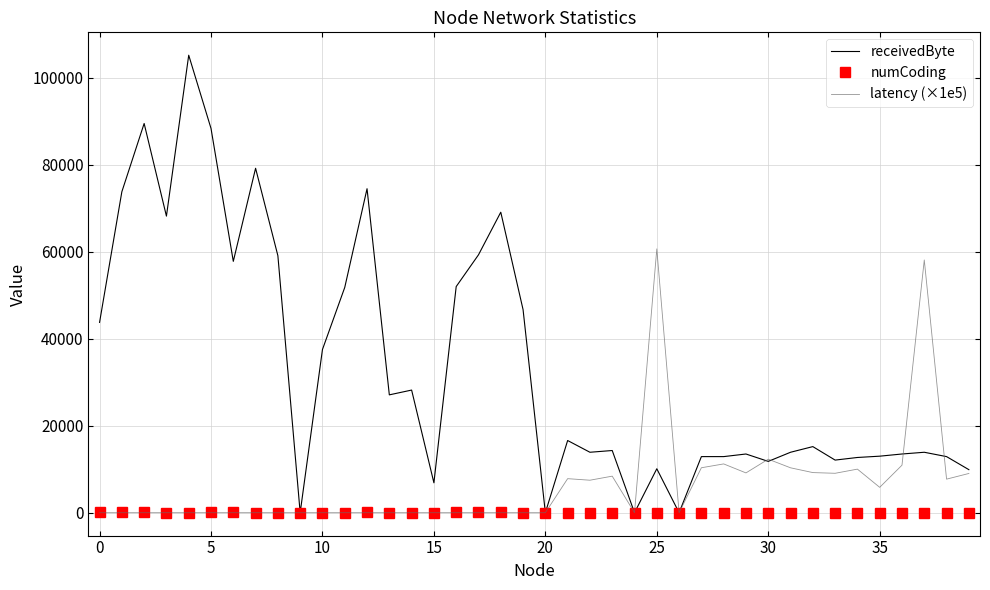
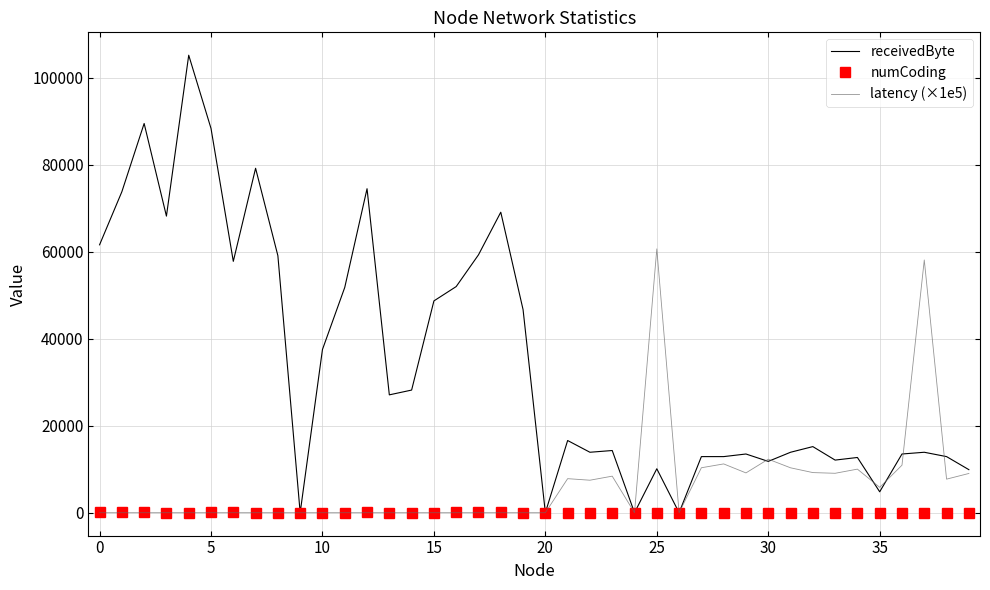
receivedByte, 0: 44000 -> 62000
receivedByte, 15: 7000 -> 49000
receivedByte, 35: 13000 -> 5000
